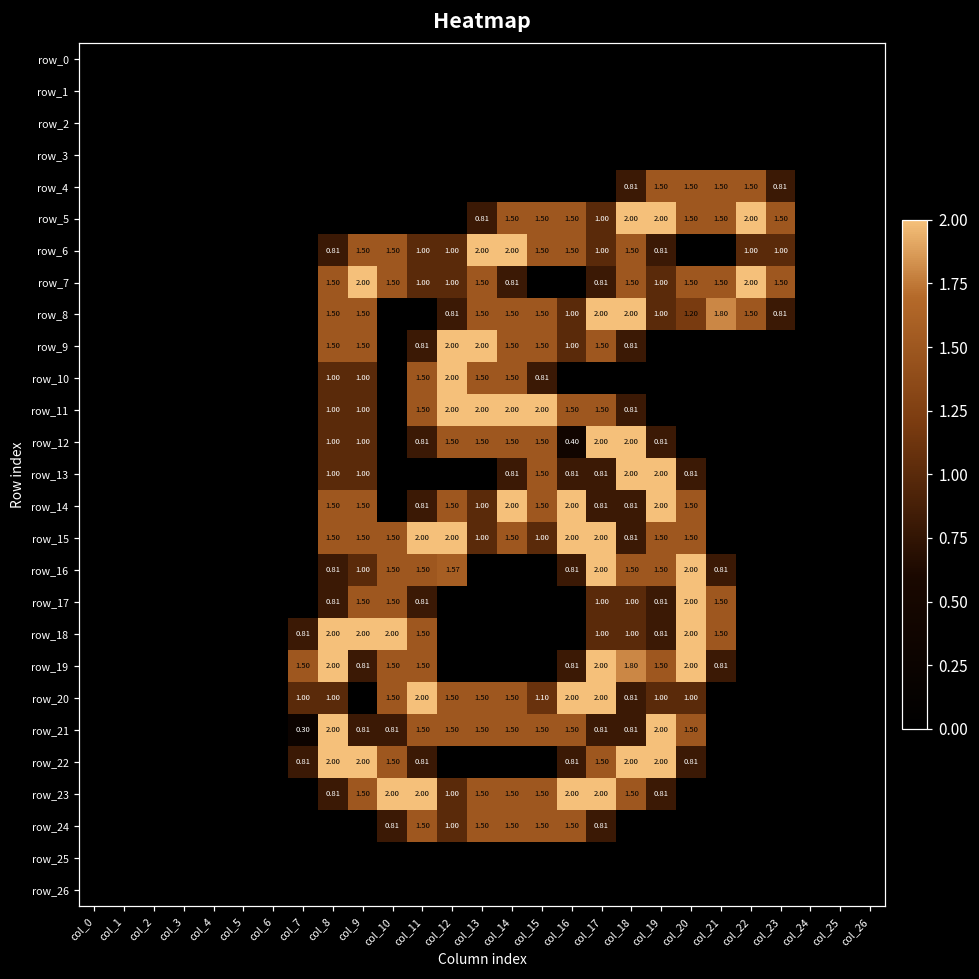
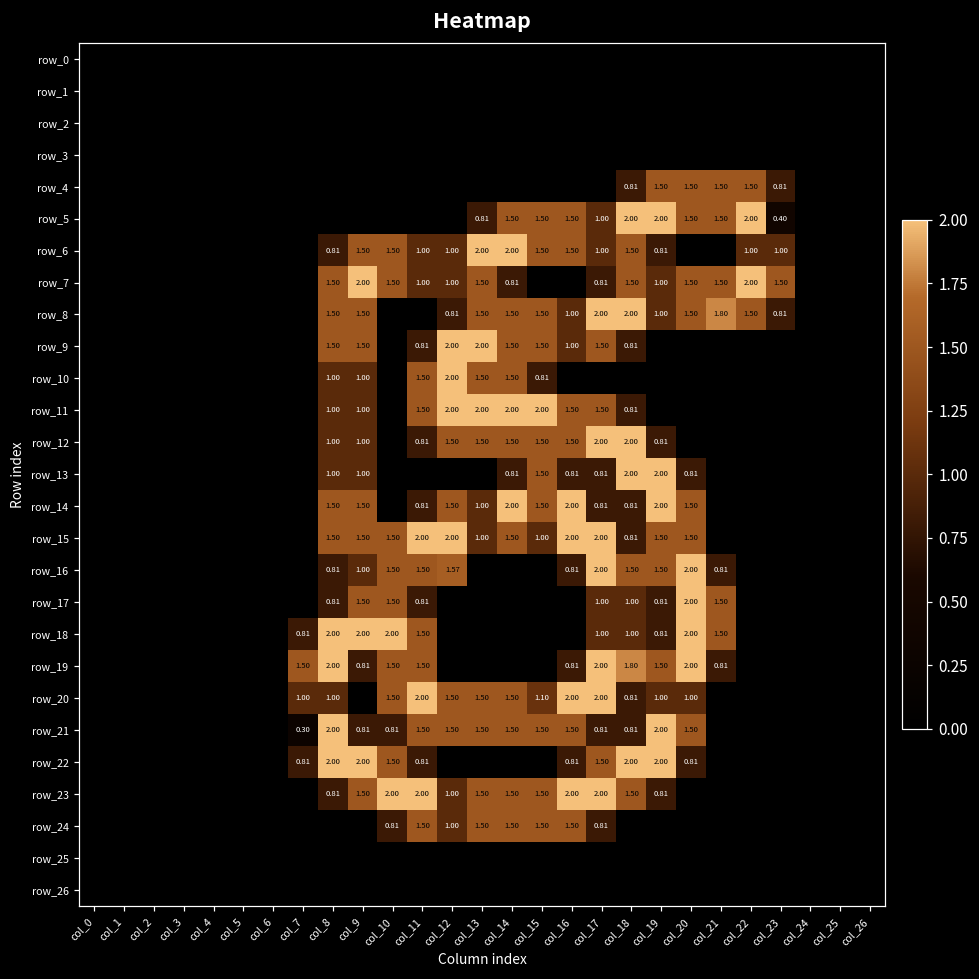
row_5, col_23: 1.50 -> 0.40
row_8, col_20: 1.20 -> 1.50
row_12, col_16: 0.40 -> 1.50
